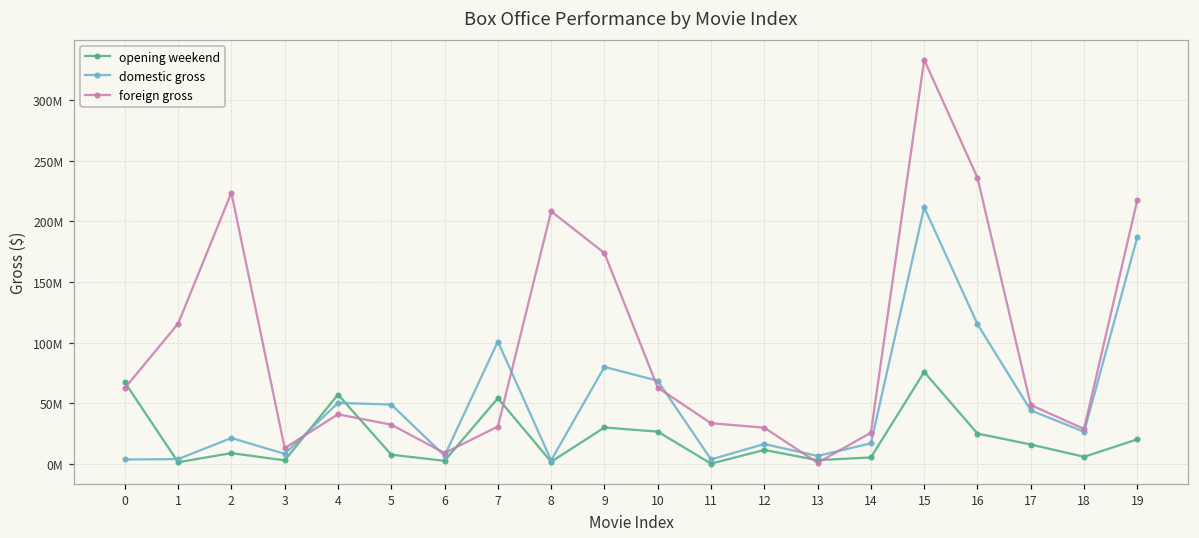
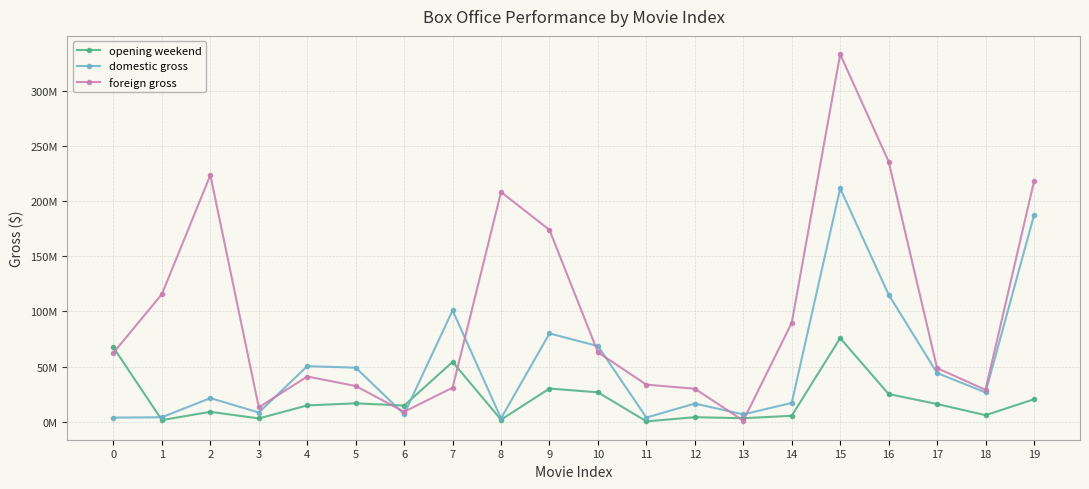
opening weekend, 4: 57000000 -> 15000000
opening weekend, 5: 8000000 -> 17000000
opening weekend, 6: 3000000 -> 15000000
opening weekend, 12: 12000000 -> 4000000
foreign gross, 14: 26000000 -> 90000000
